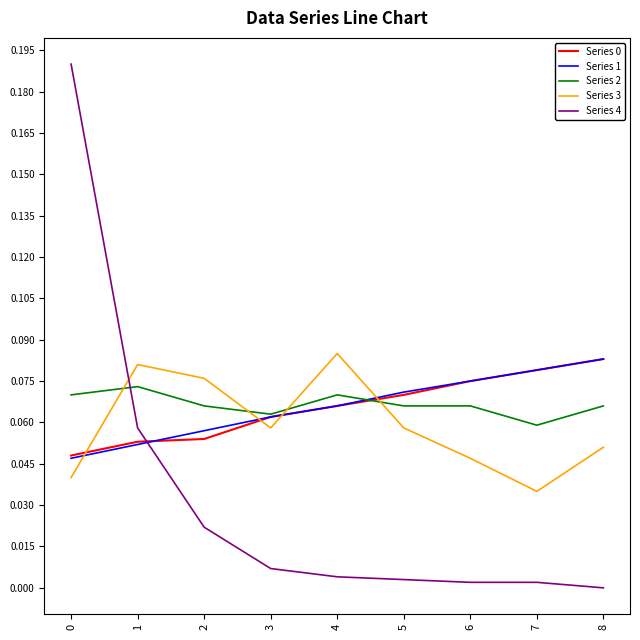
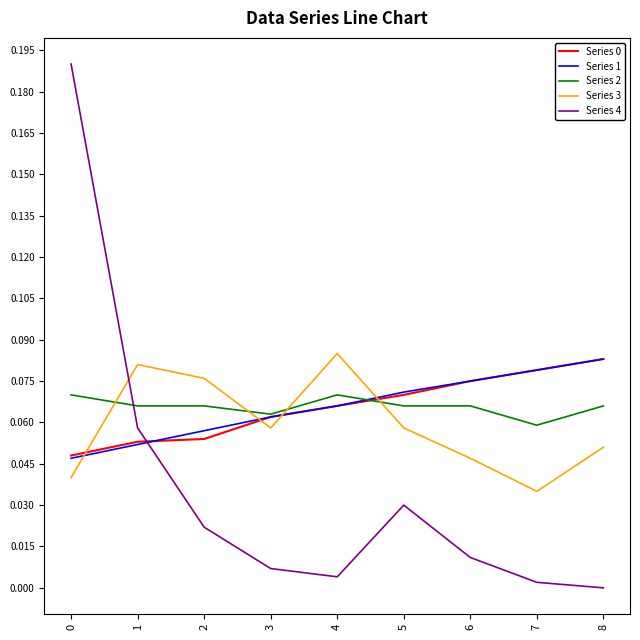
Series 2, 1: 0.073 -> 0.066
Series 4, 5: 0.003 -> 0.030
Series 4, 6: 0.002 -> 0.011
